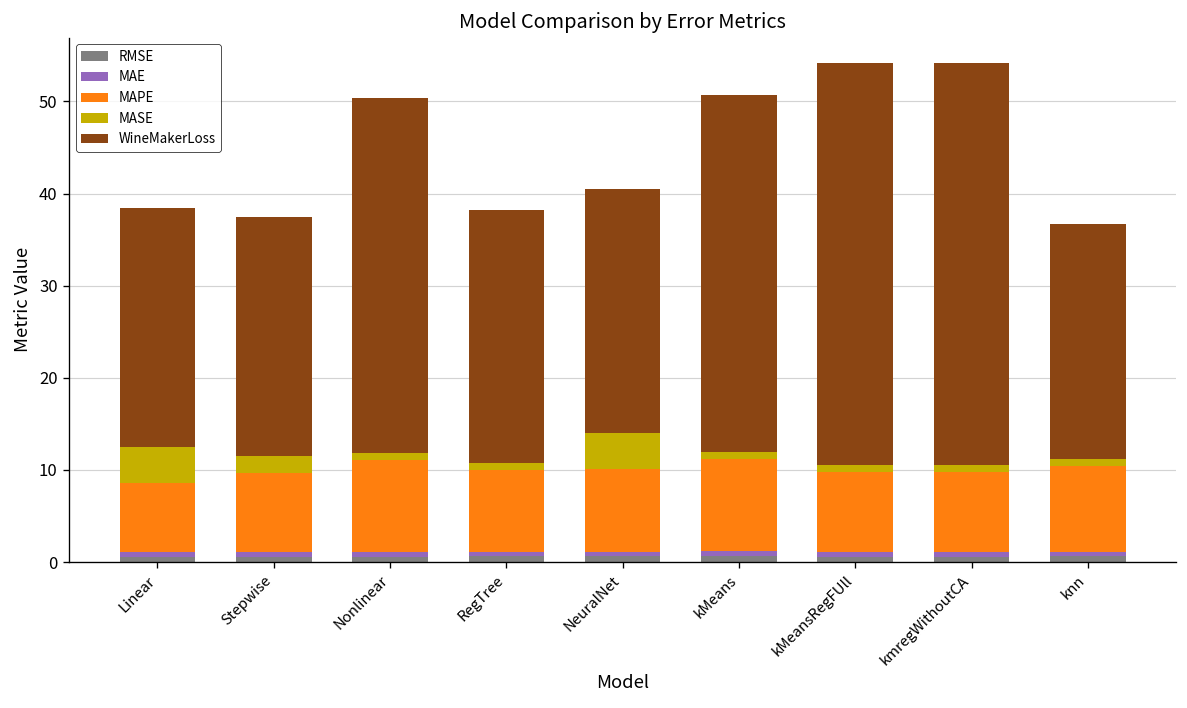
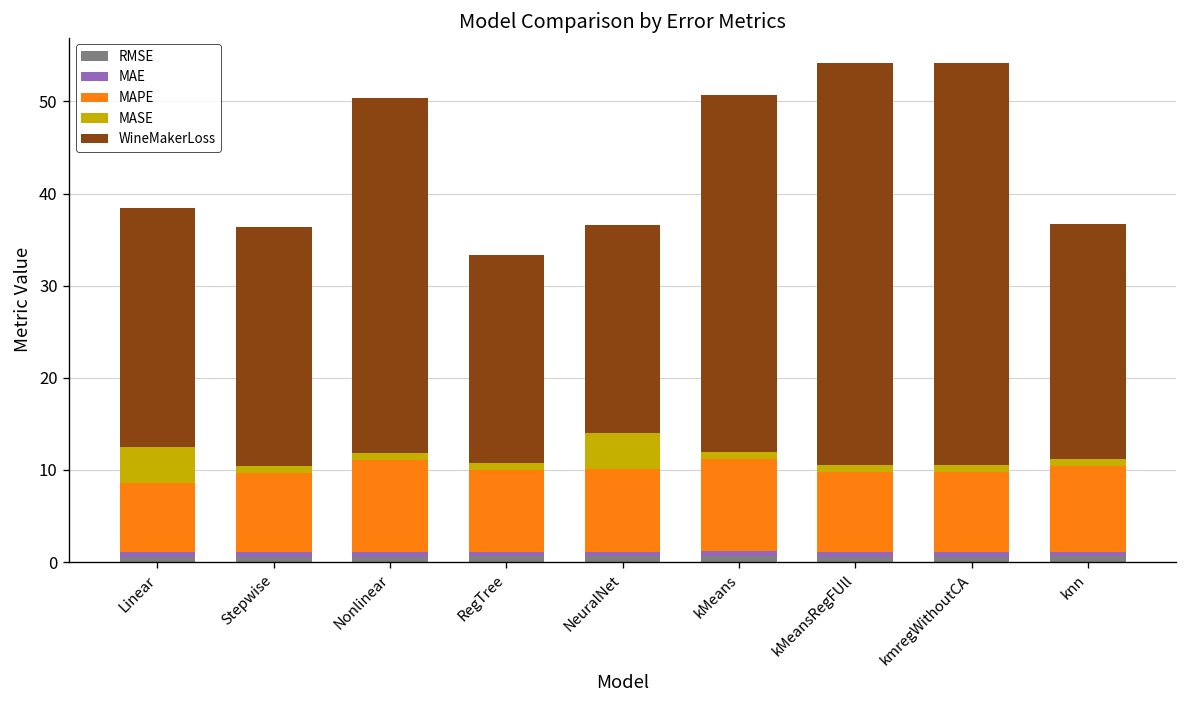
MASE, Stepwise: 2 -> 1
WineMakerLoss, RegTree: 27 -> 23
WineMakerLoss, NeuralNet: 27 -> 23
